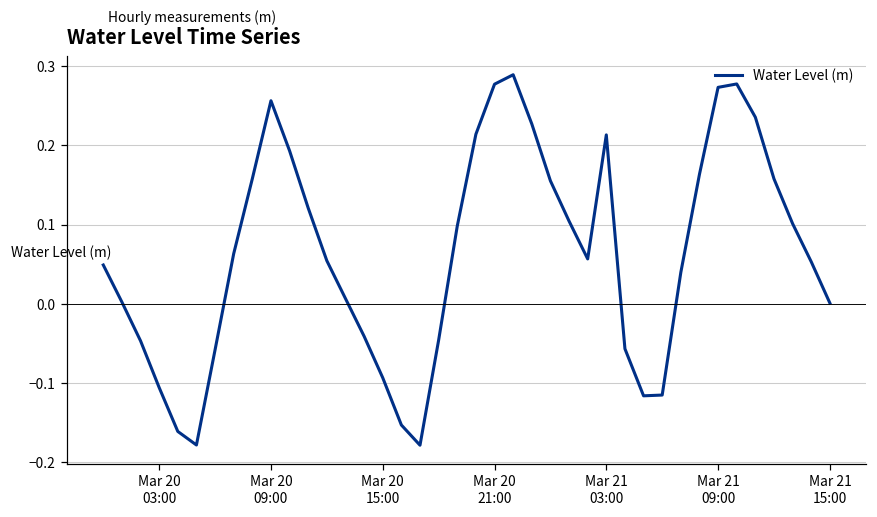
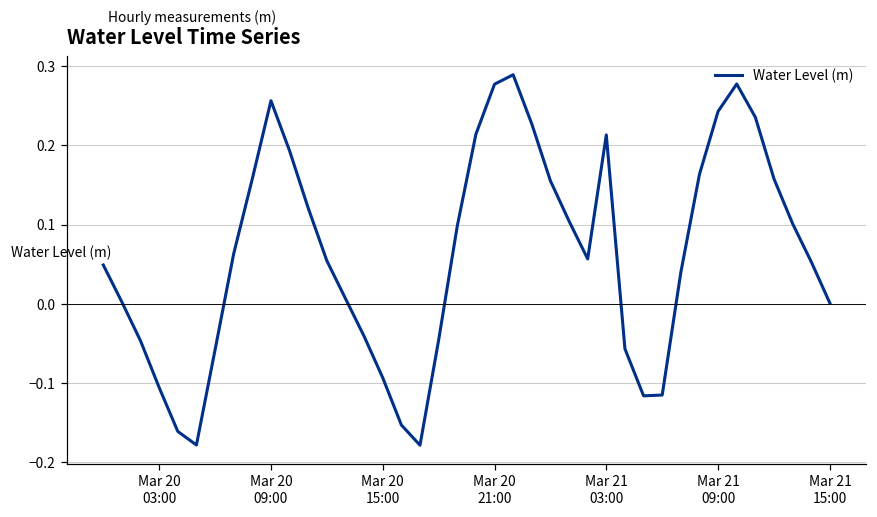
Mar 21 09:00: 0.27 -> 0.24
